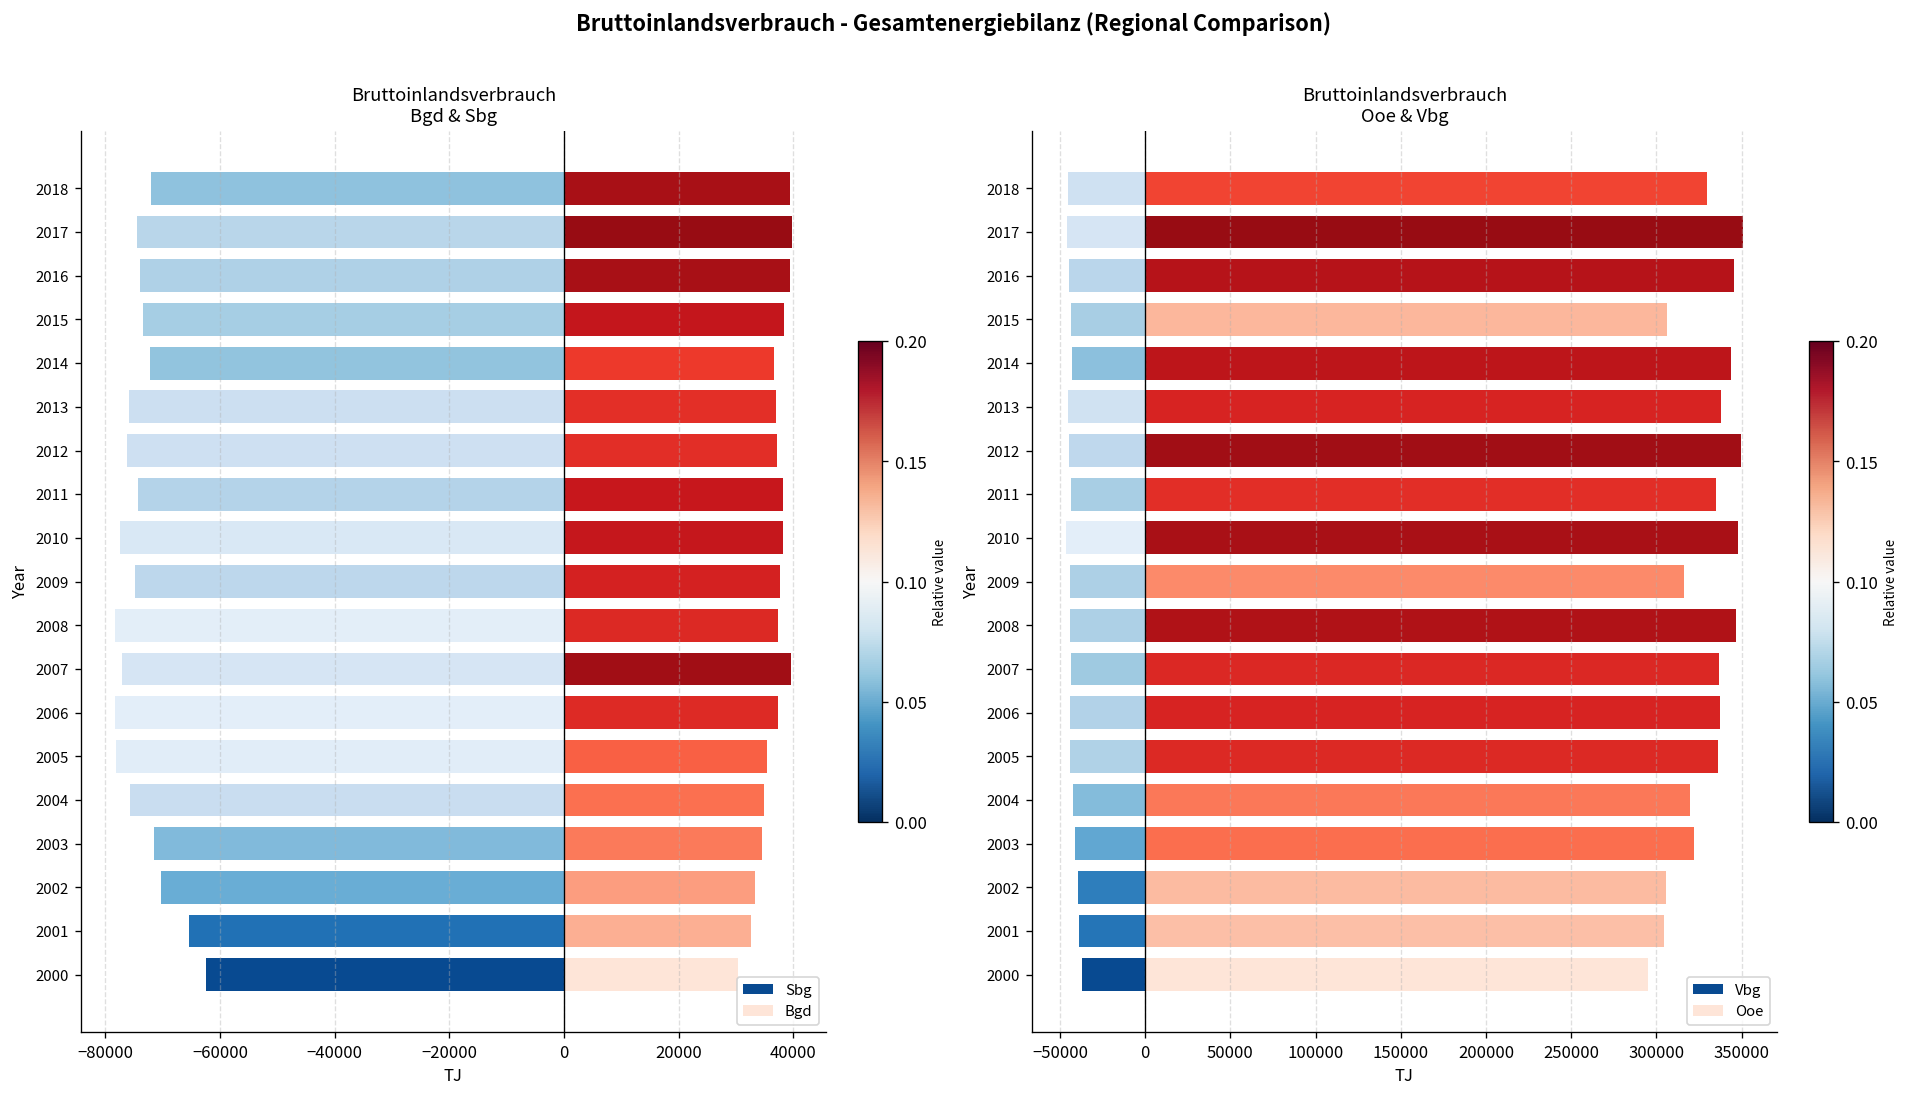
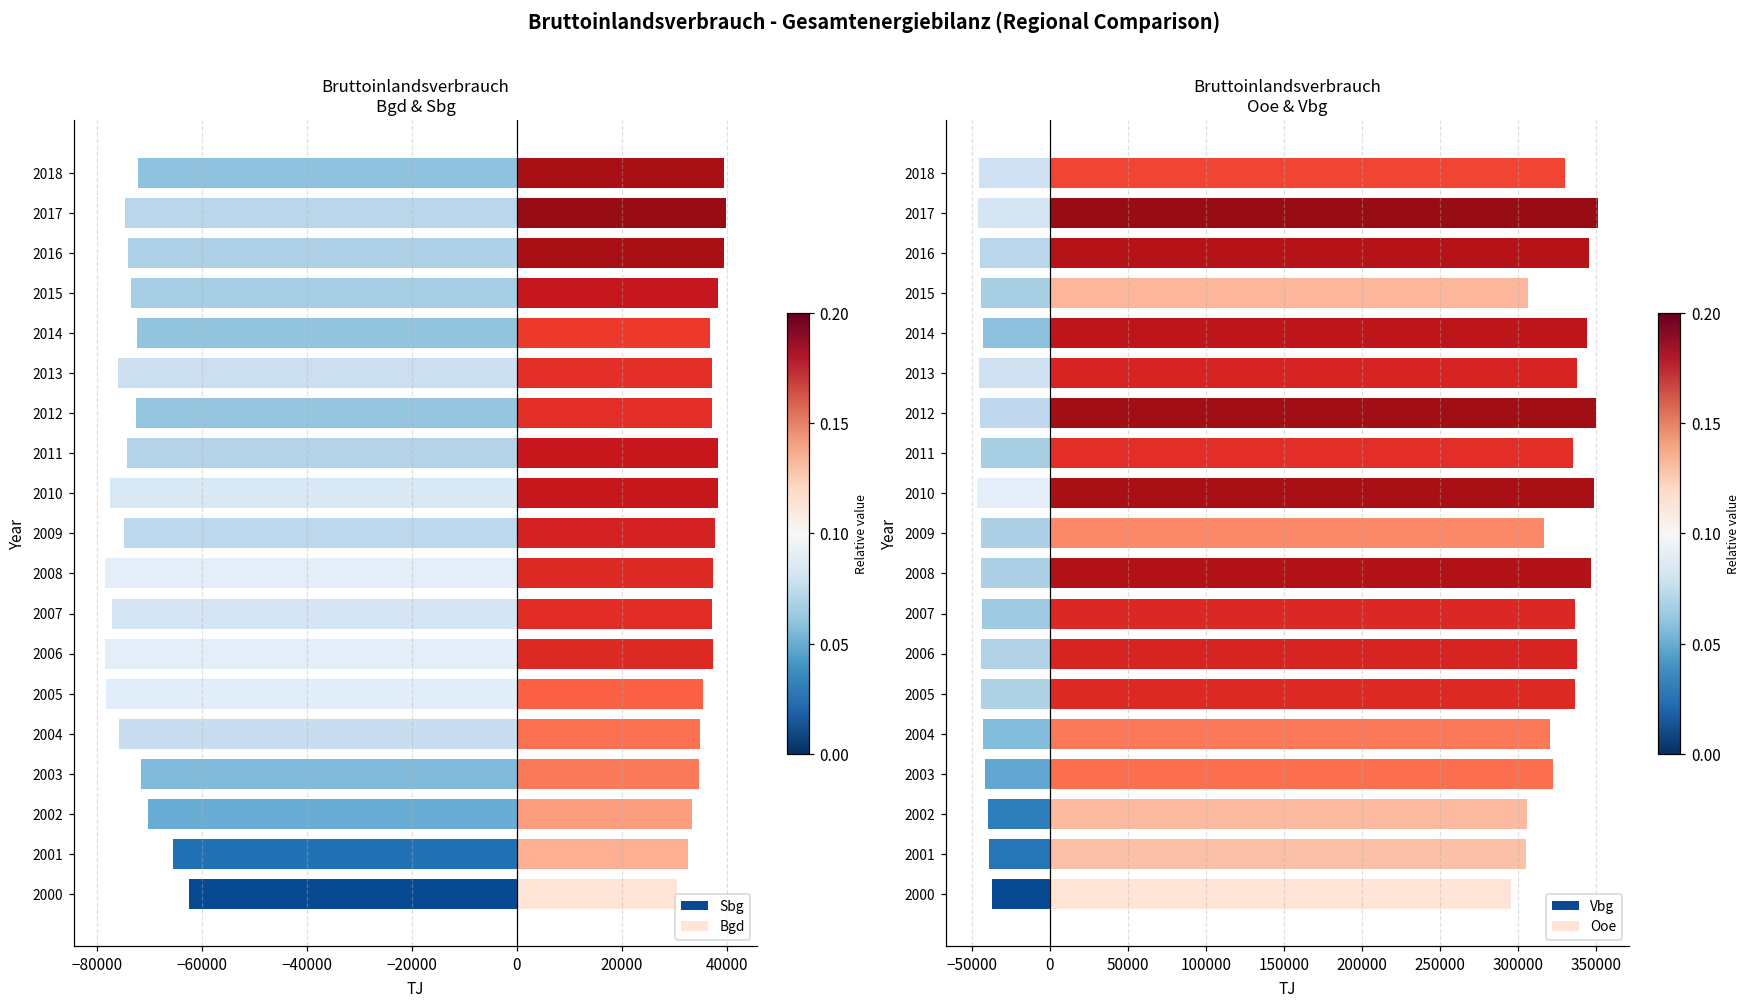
Bruttoinlandsverbrauch Bgd & Sbg, Sbg, 2012: -76000 -> -72000
Bruttoinlandsverbrauch Bgd & Sbg, Bgd, 2007: 40000 -> 37000
